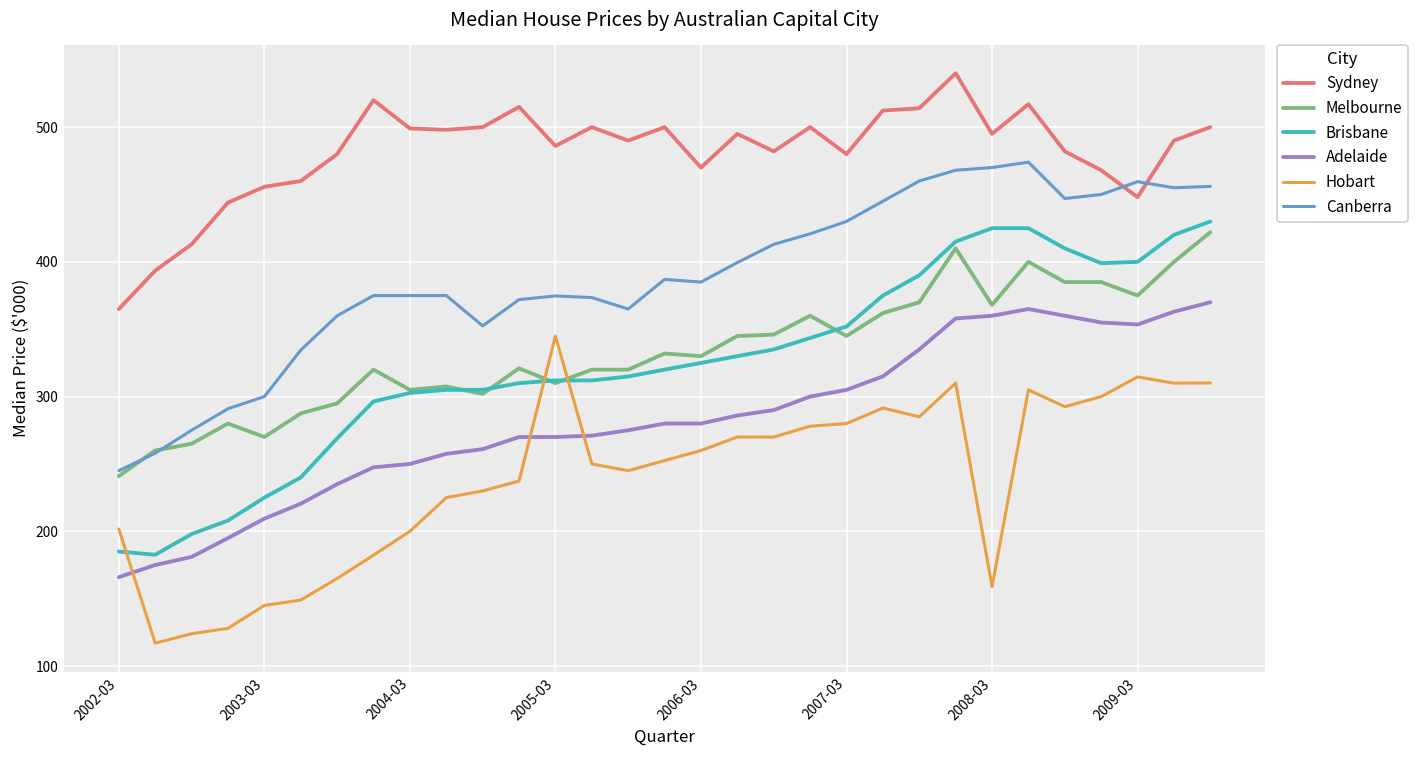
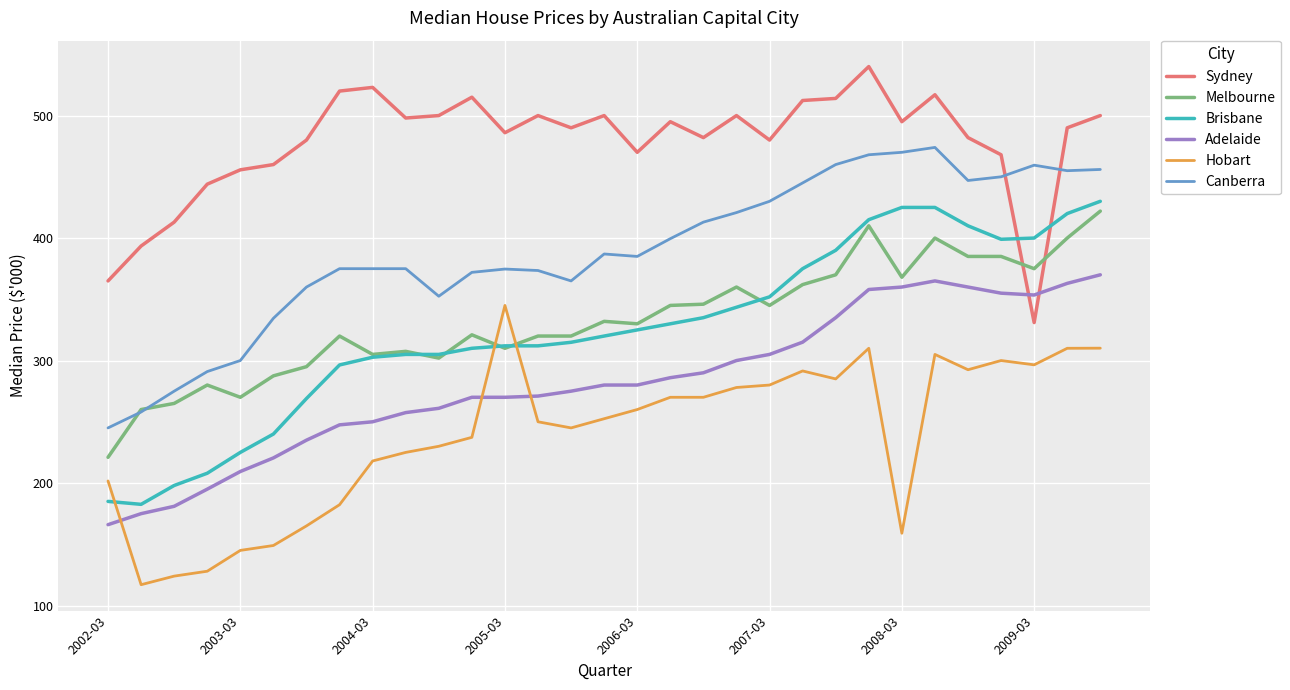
Melbourne, 2002-03: 241 -> 221
Sydney, 2004-03: 499 -> 523
Hobart, 2004-03: 200 -> 218
Sydney, 2009-03: 448 -> 331
Hobart, 2009-03: 315 -> 297
